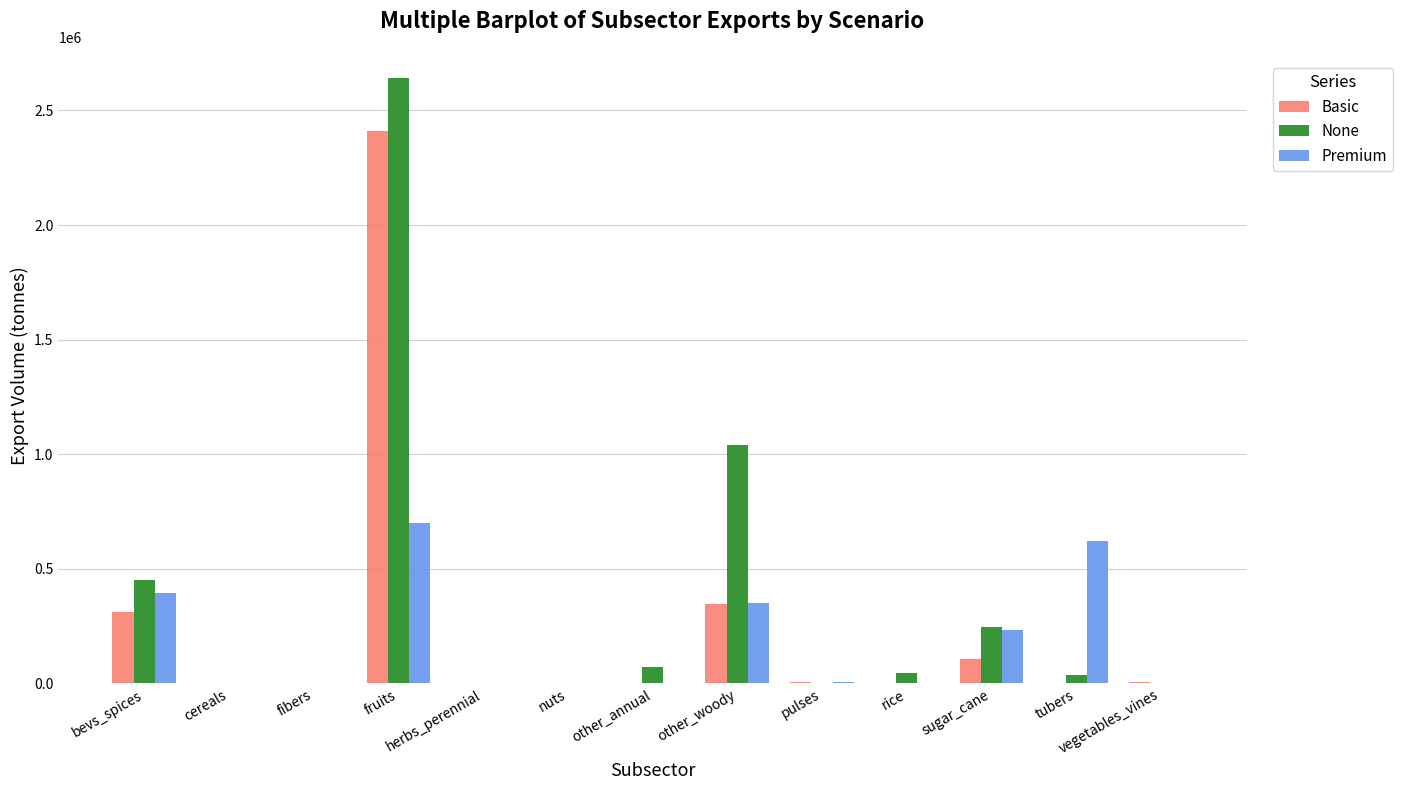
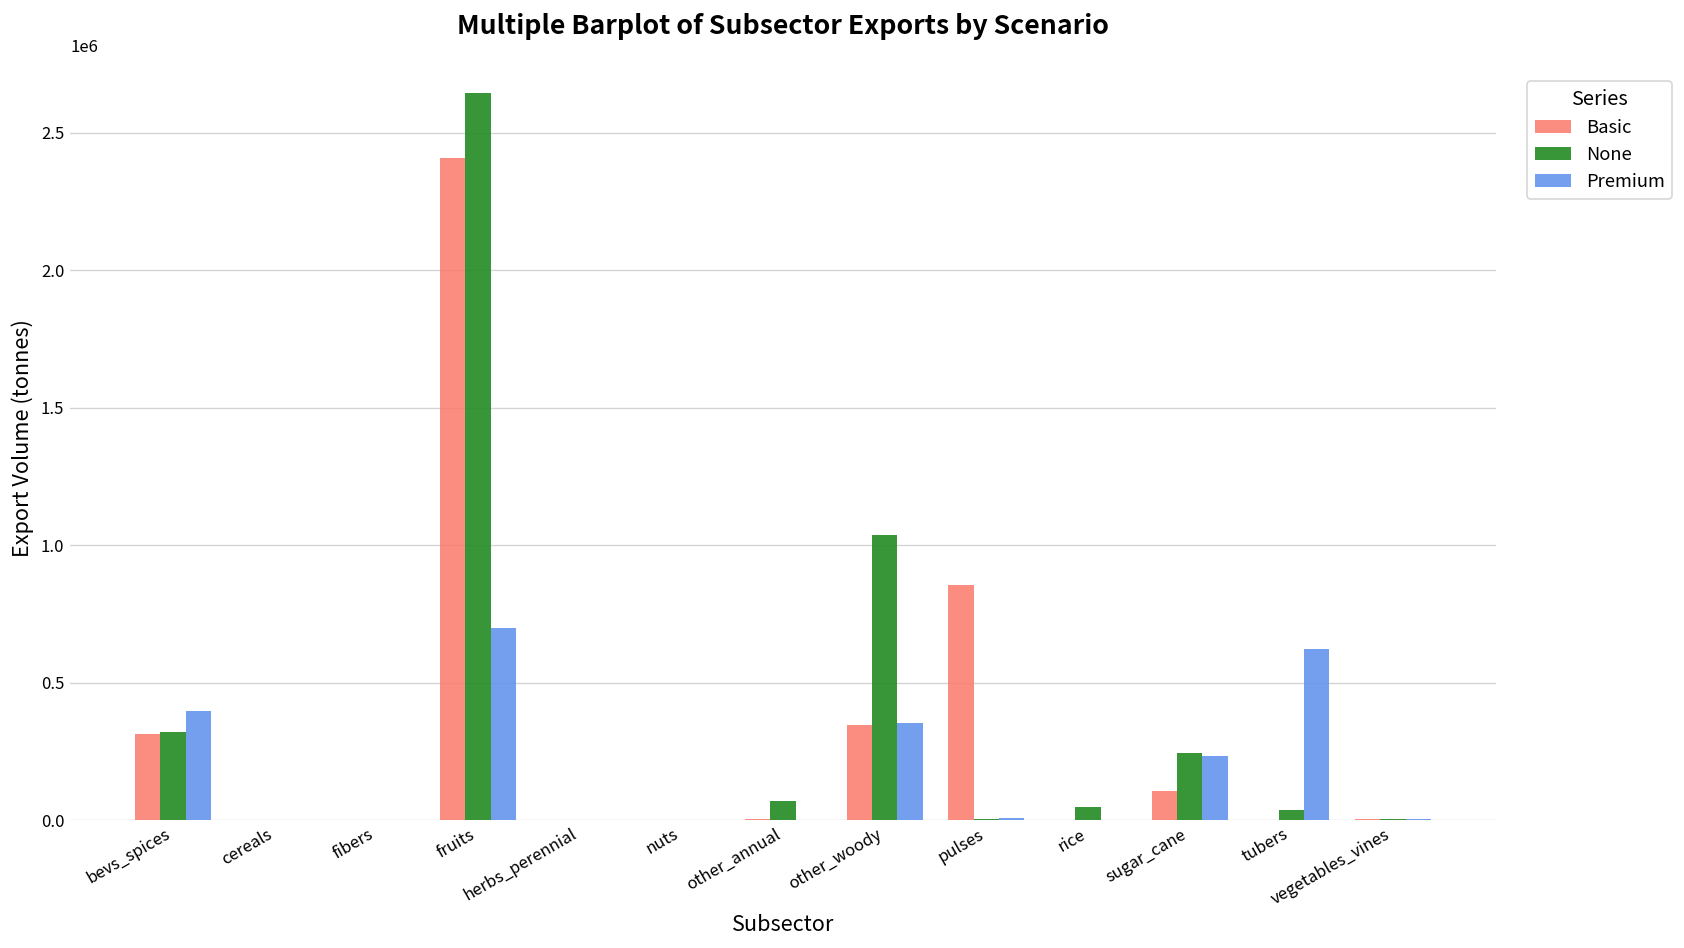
None, bevs_spices: 450000 -> 320000
Basic, pulses: 0 -> 860000
